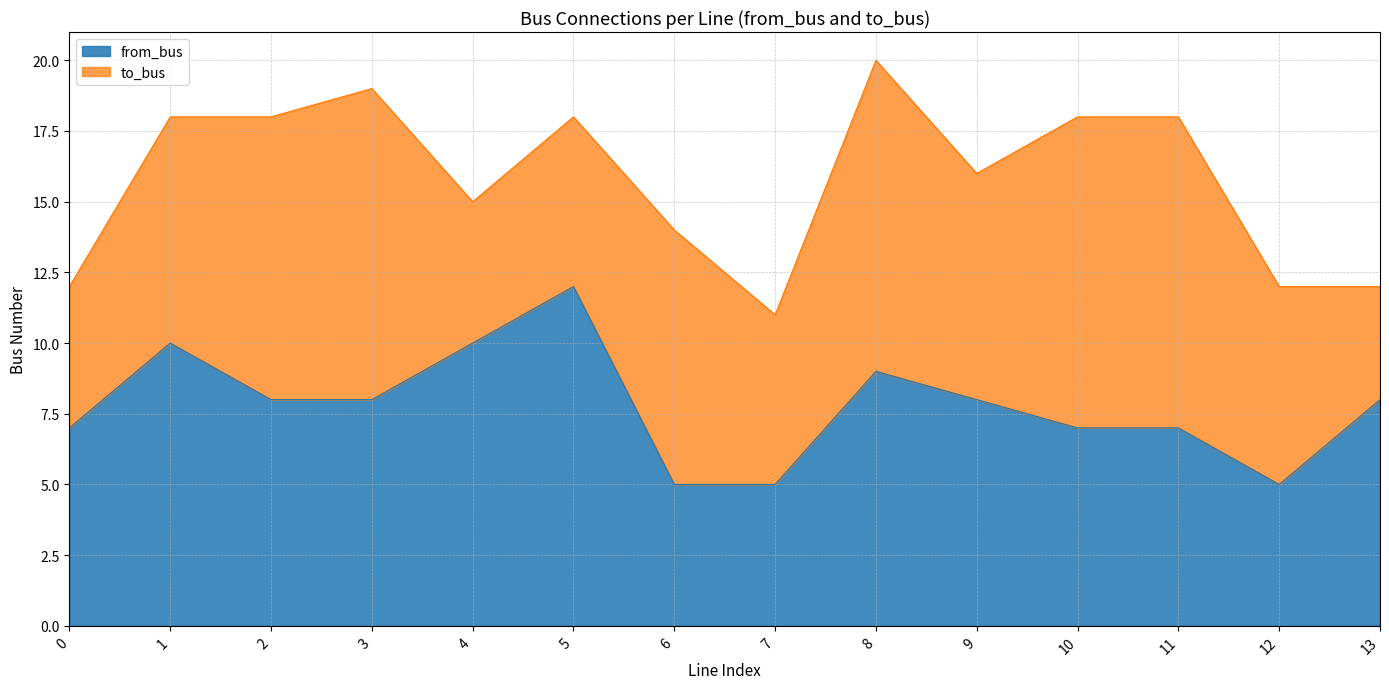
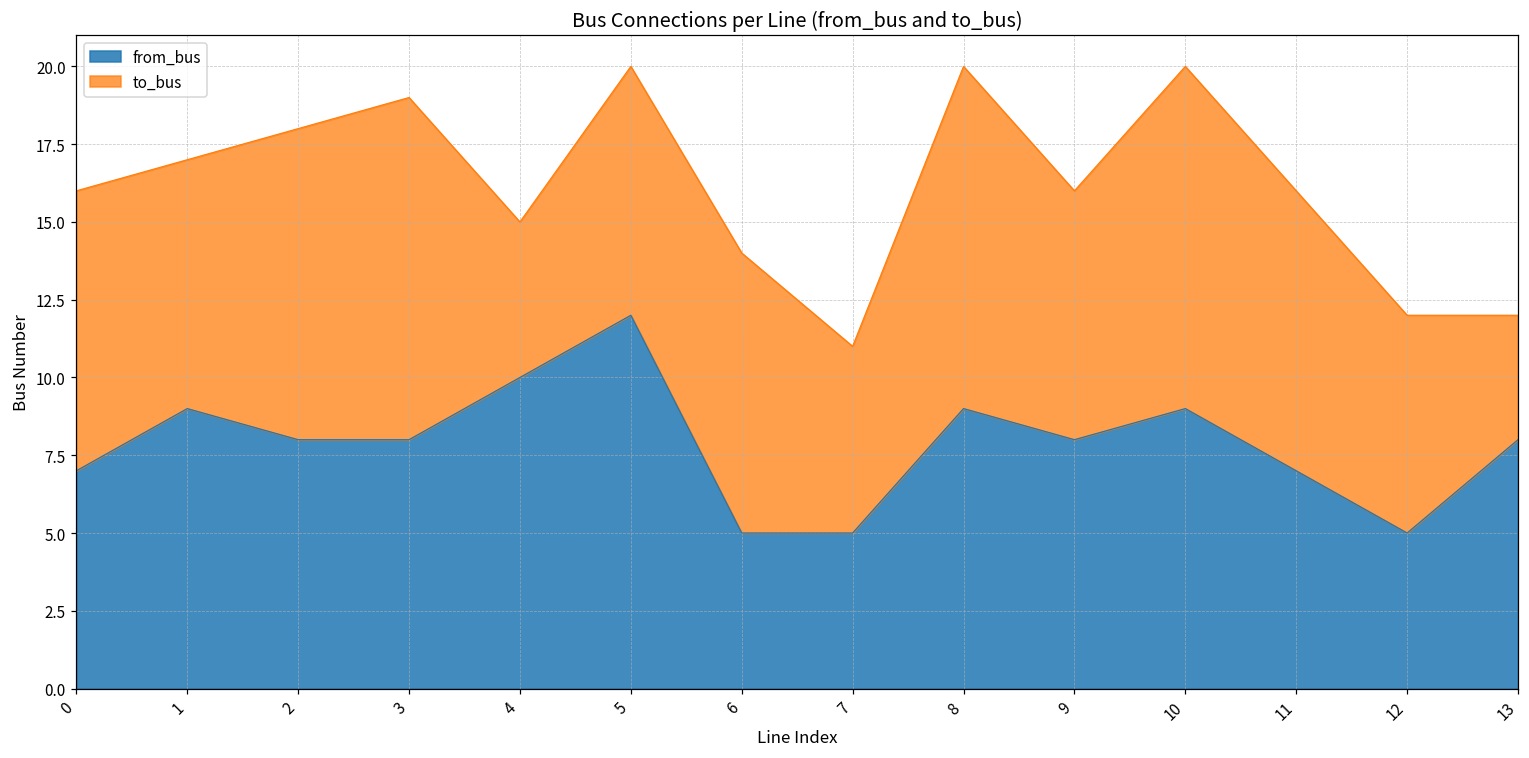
to_bus, 0: 5 -> 9
from_bus, 1: 10 -> 9
to_bus, 5: 6 -> 8
from_bus, 10: 7 -> 9
to_bus, 11: 11 -> 9
